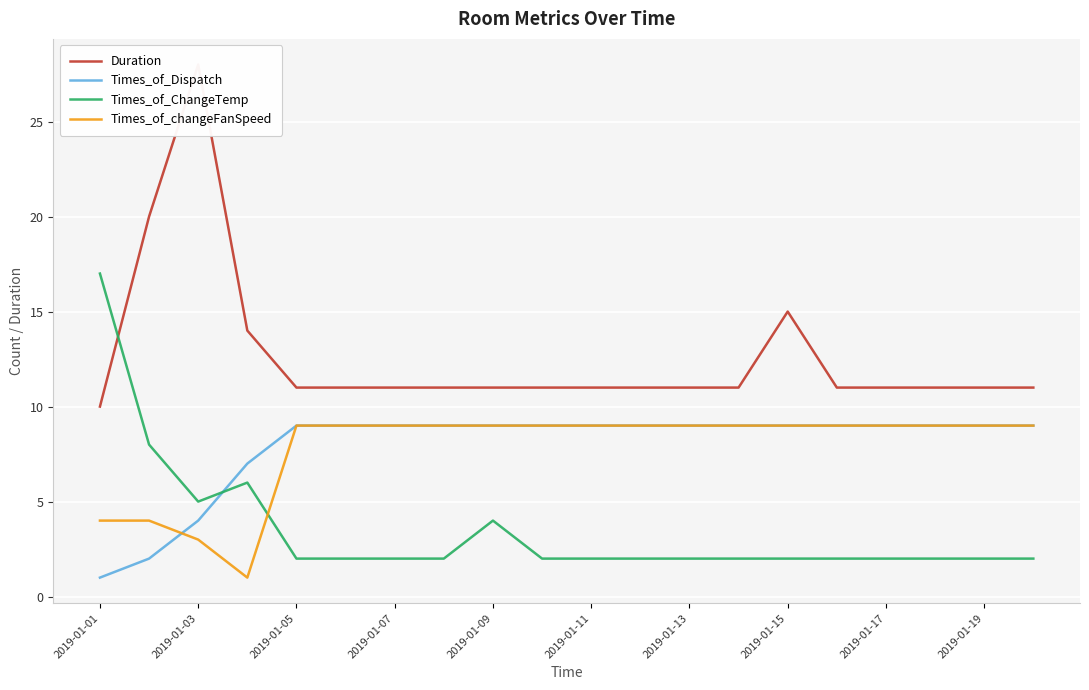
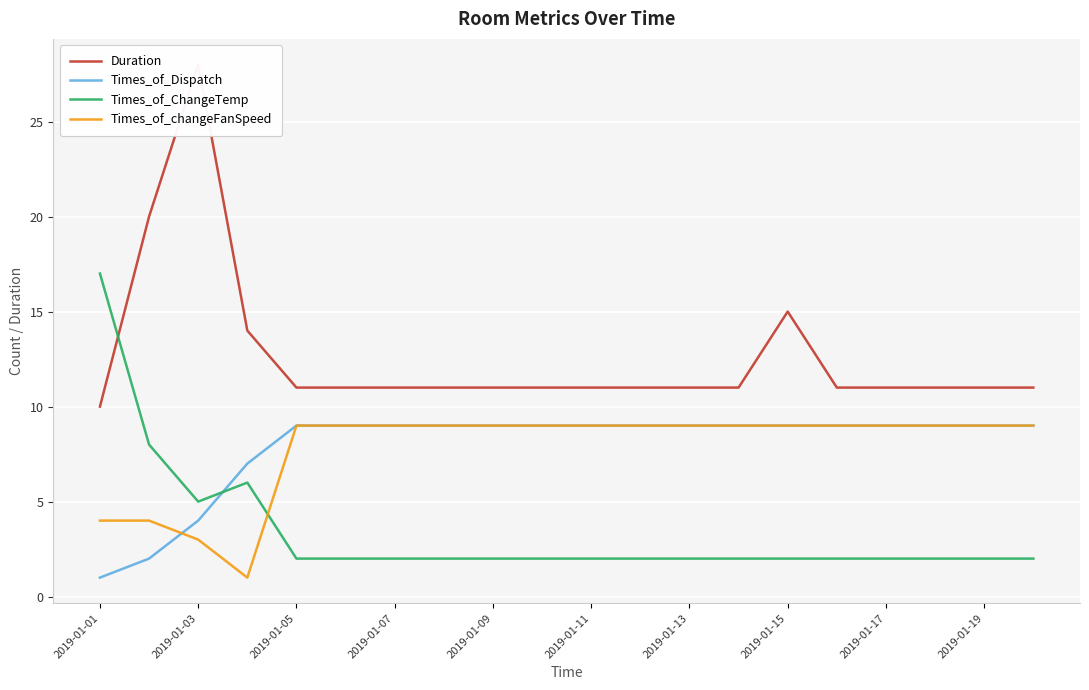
Times_of_ChangeTemp, 2019-01-09: 4 -> 2
